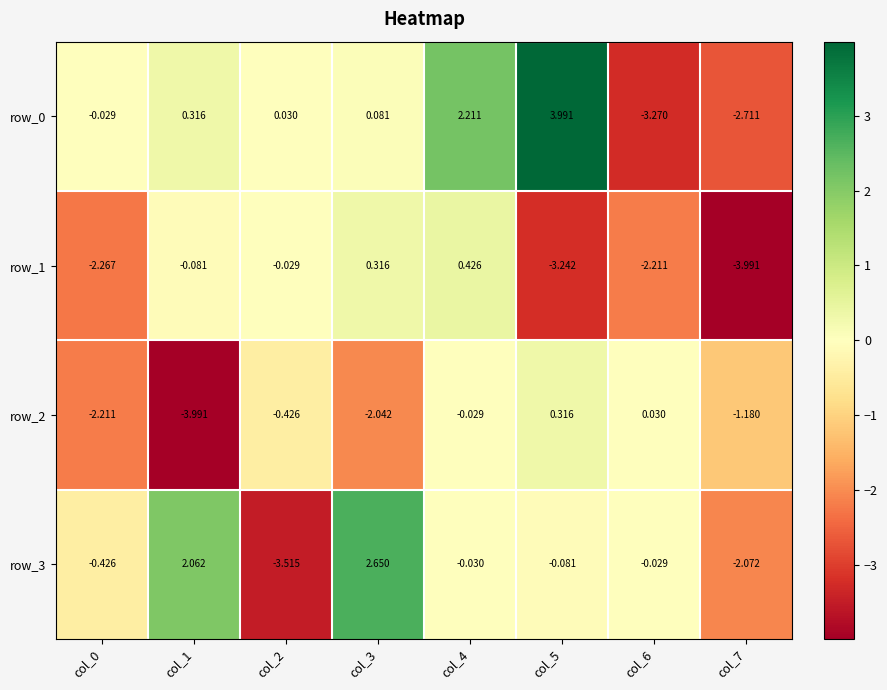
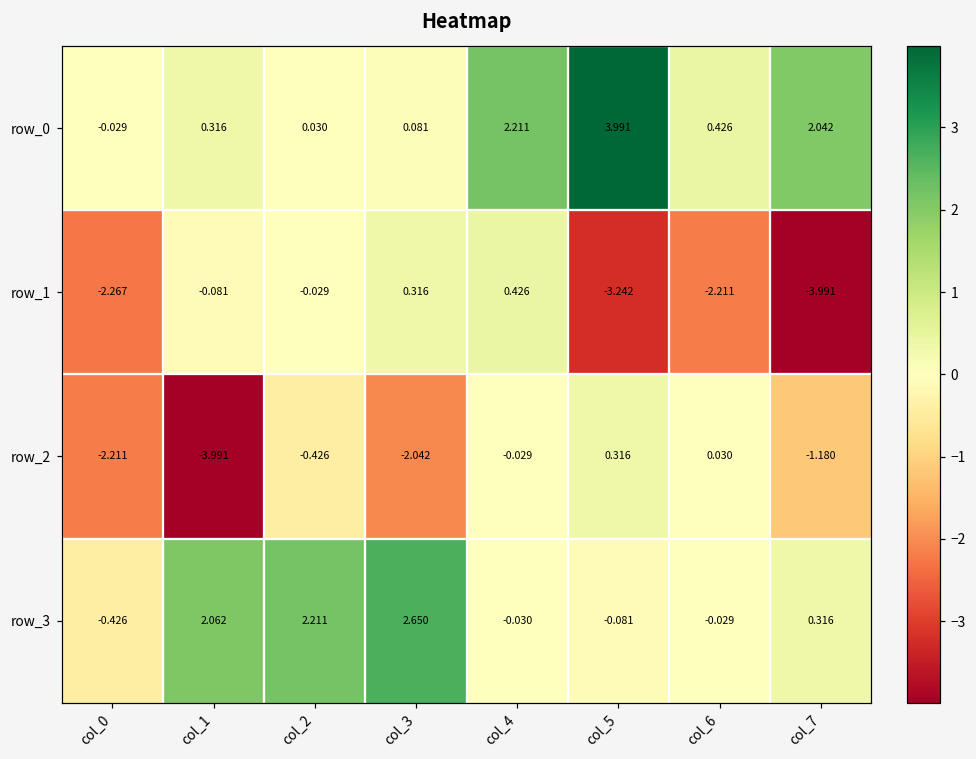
row_0, col_6: -3.270 -> 0.426
row_0, col_7: -2.711 -> 2.042
row_3, col_2: -3.515 -> 2.211
row_3, col_7: -2.072 -> 0.316
